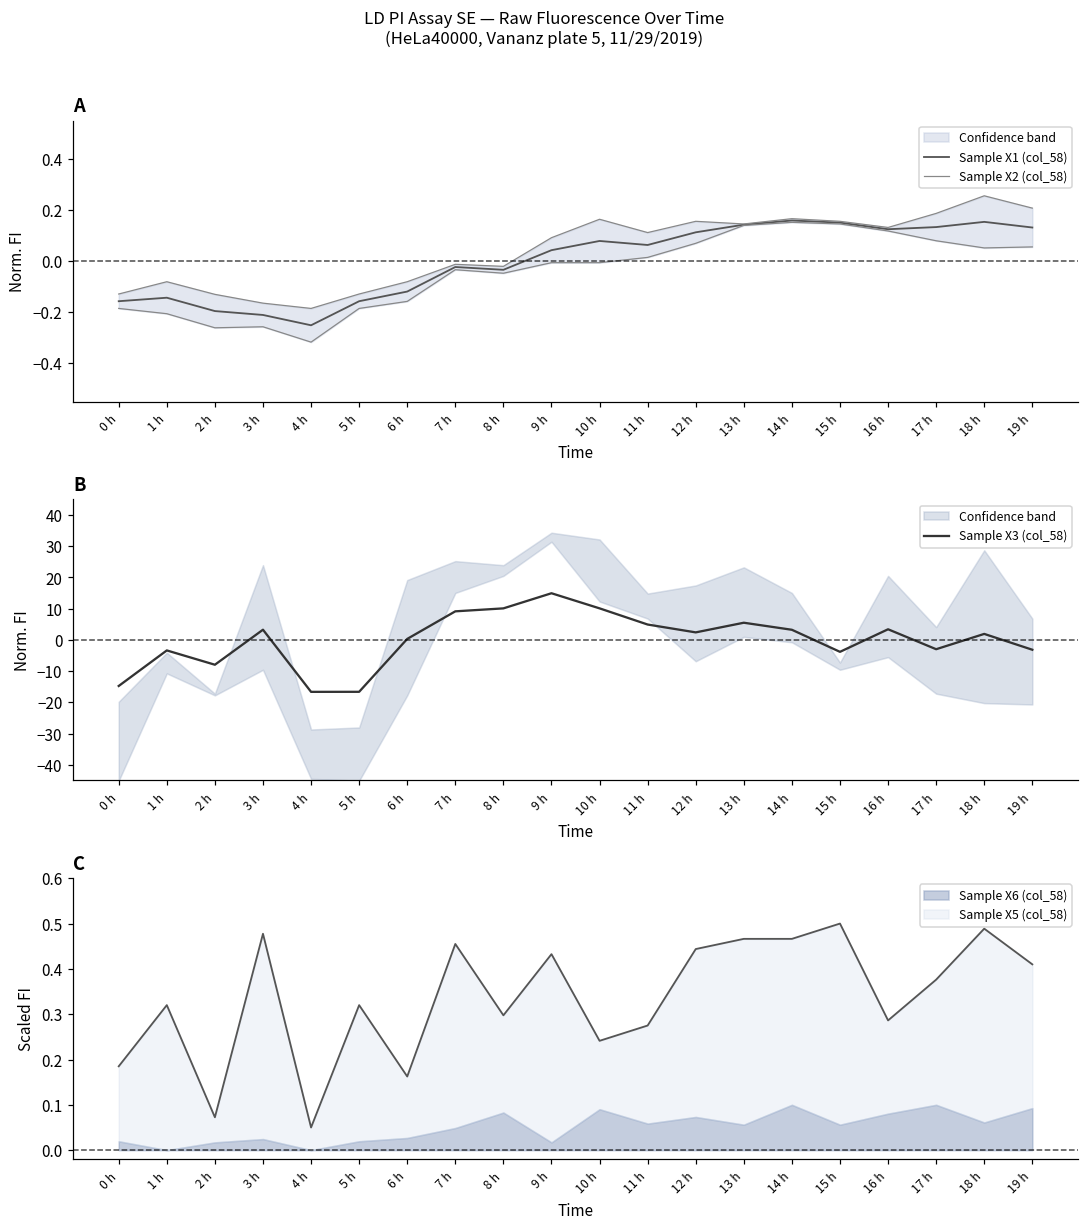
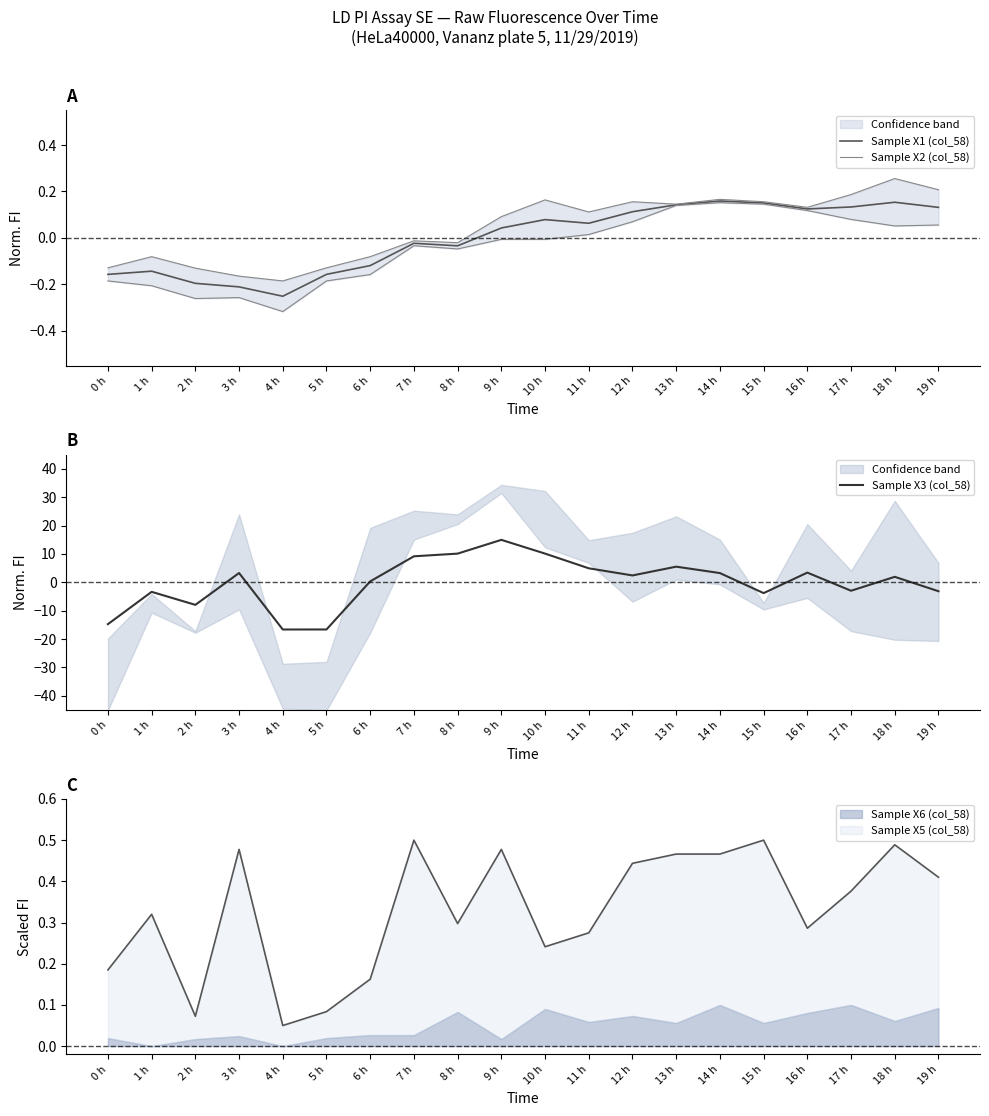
C, Sample X5 (col_58), 5 h: 0.32 -> 0.08
C, Sample X5 (col_58), 7 h: 0.46 -> 0.50
C, Sample X6 (col_58), 7 h: 0.05 -> 0.03
C, Sample X5 (col_58), 9 h: 0.43 -> 0.48
